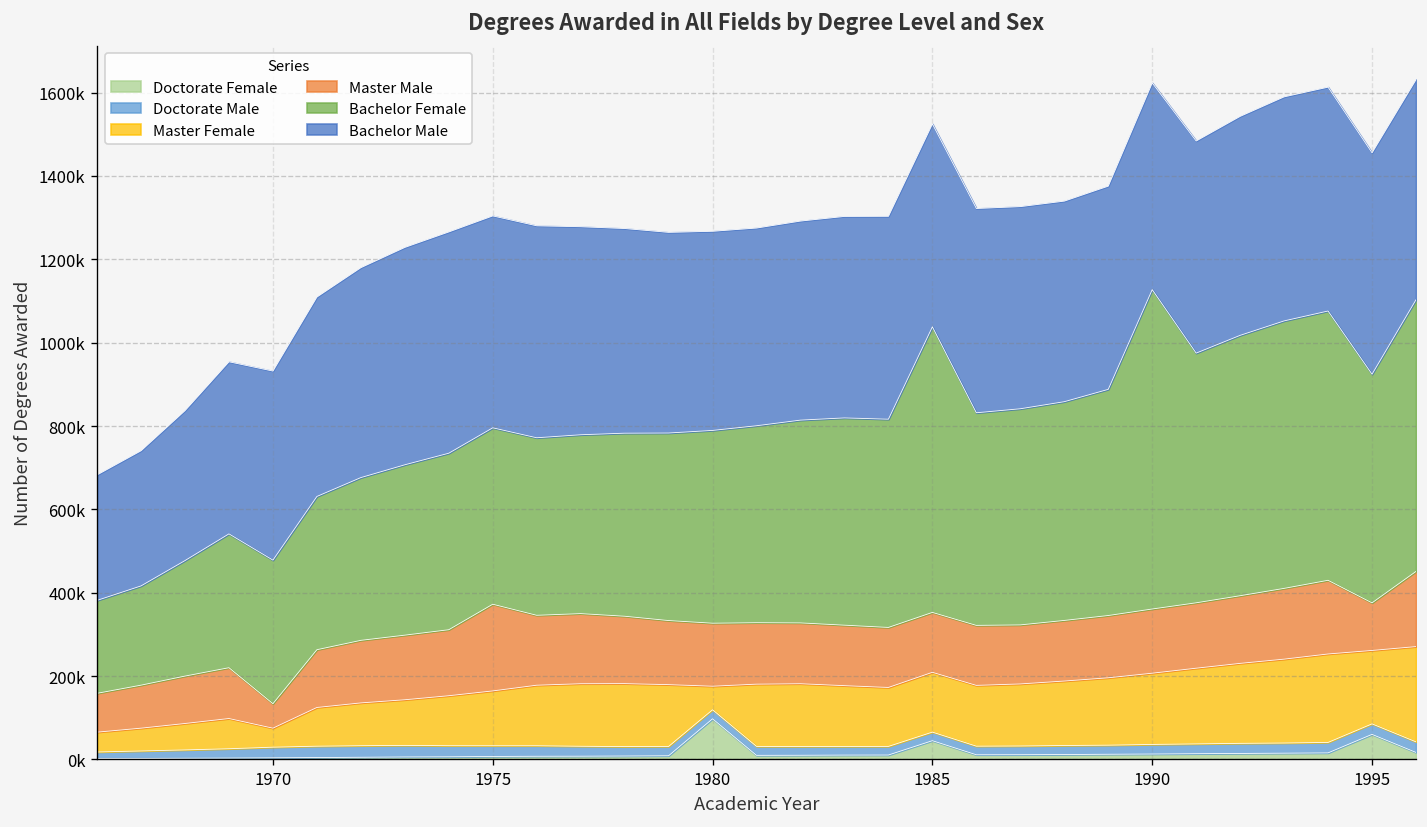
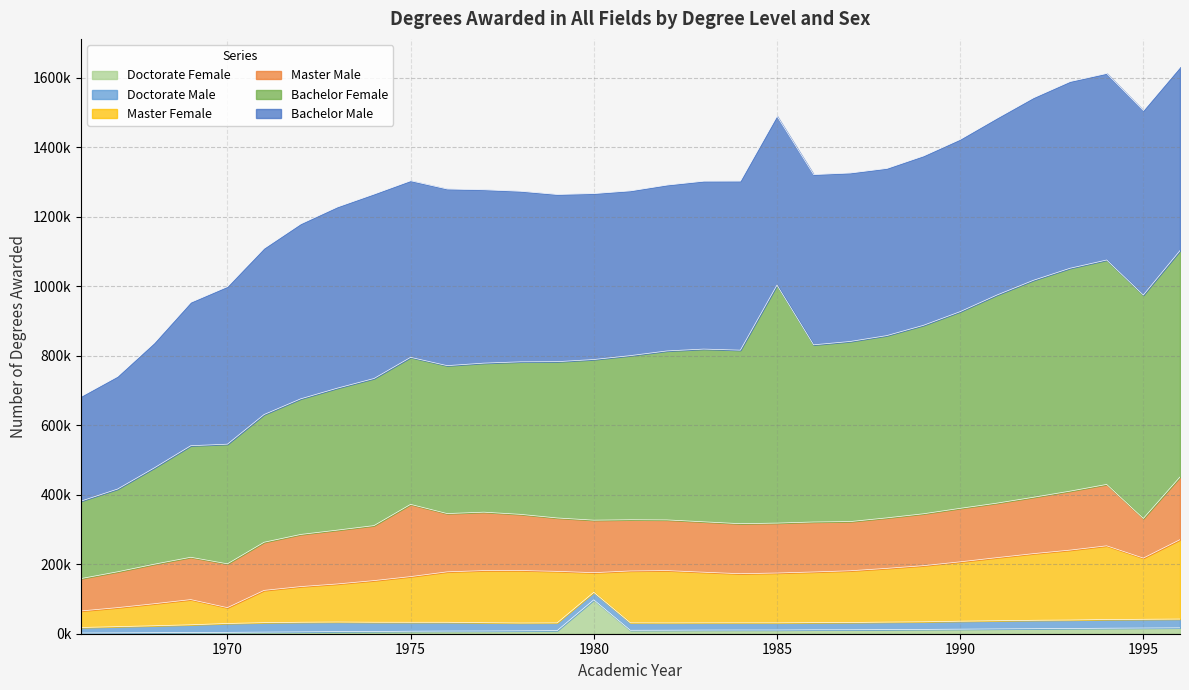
Master Male, 1970: 60000 -> 130000
Doctorate Female, 1985: 50000 -> 10000
Bachelor Female, 1990: 770000 -> 570000
Doctorate Female, 1995: 60000 -> 20000
Bachelor Female, 1995: 550000 -> 640000
